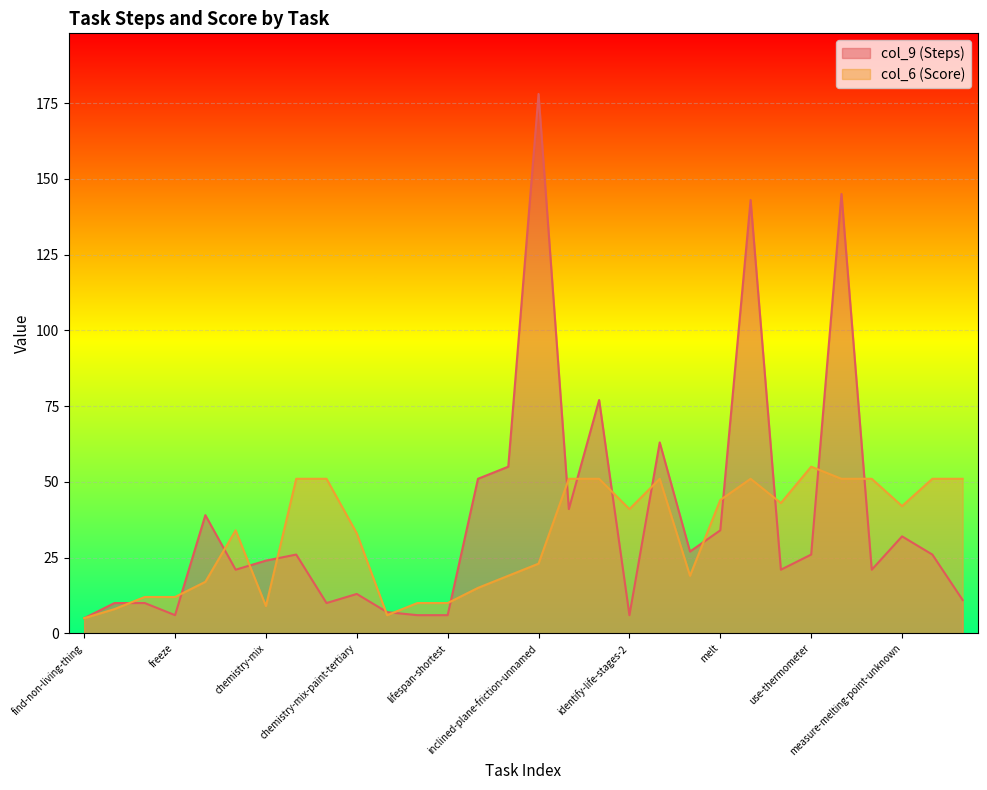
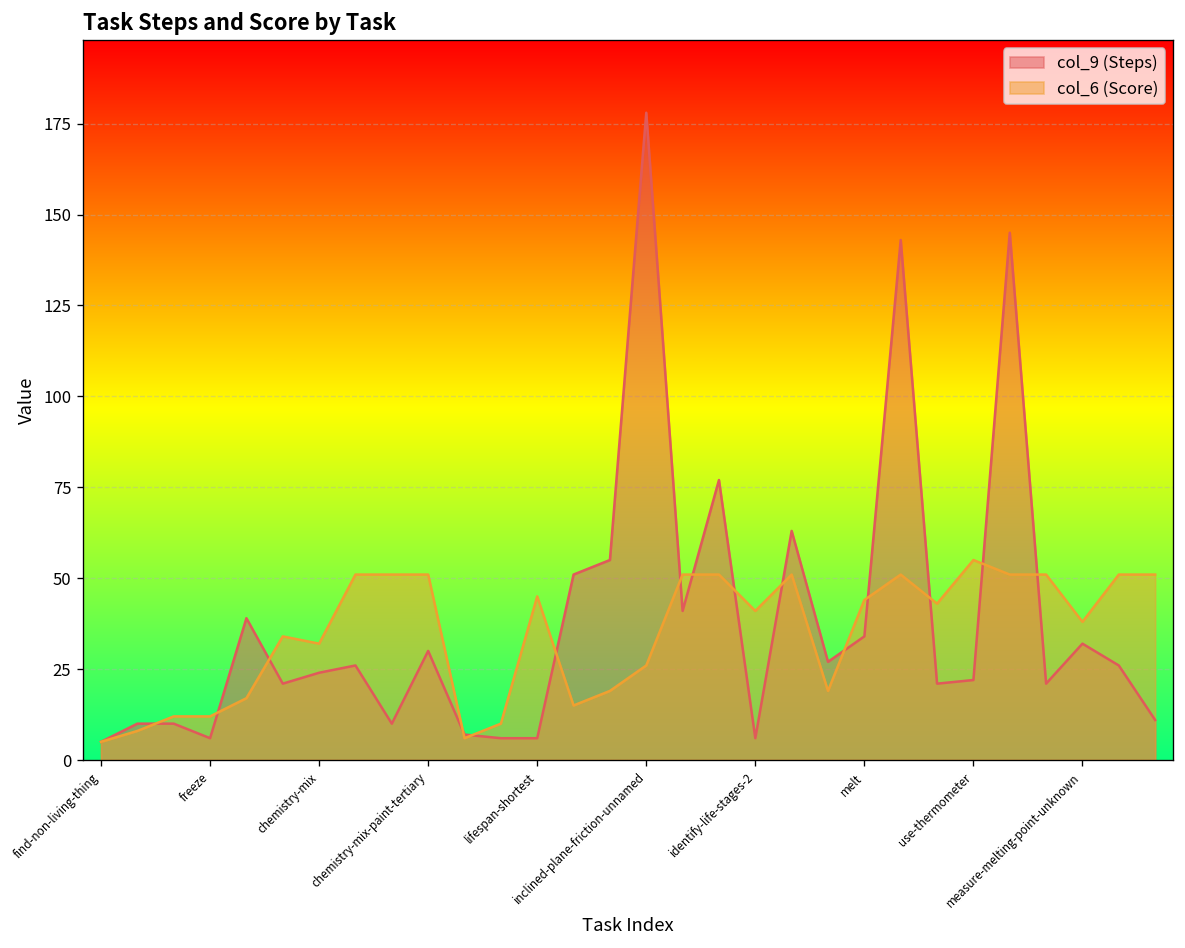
col_6 (Score), chemistry-mix: 9 -> 32
col_9 (Steps), chemistry-mix-paint-tertiary: 13 -> 30
col_6 (Score), chemistry-mix-paint-tertiary: 33 -> 51
col_6 (Score), lifespan-shortest: 10 -> 45
col_6 (Score), inclined-plane-friction-unnamed: 23 -> 26
col_9 (Steps), use-thermometer: 26 -> 22
col_6 (Score), measure-melting-point-unknown: 42 -> 38
